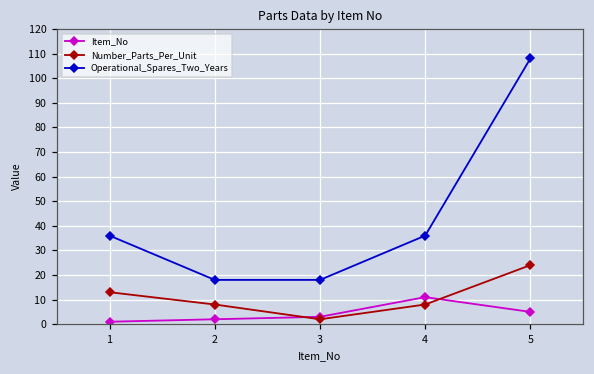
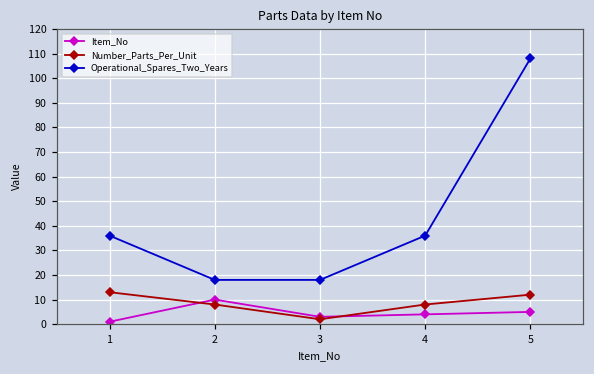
Item_No, 2: 2 -> 10
Item_No, 4: 11 -> 4
Number_Parts_Per_Unit, 5: 24 -> 12
